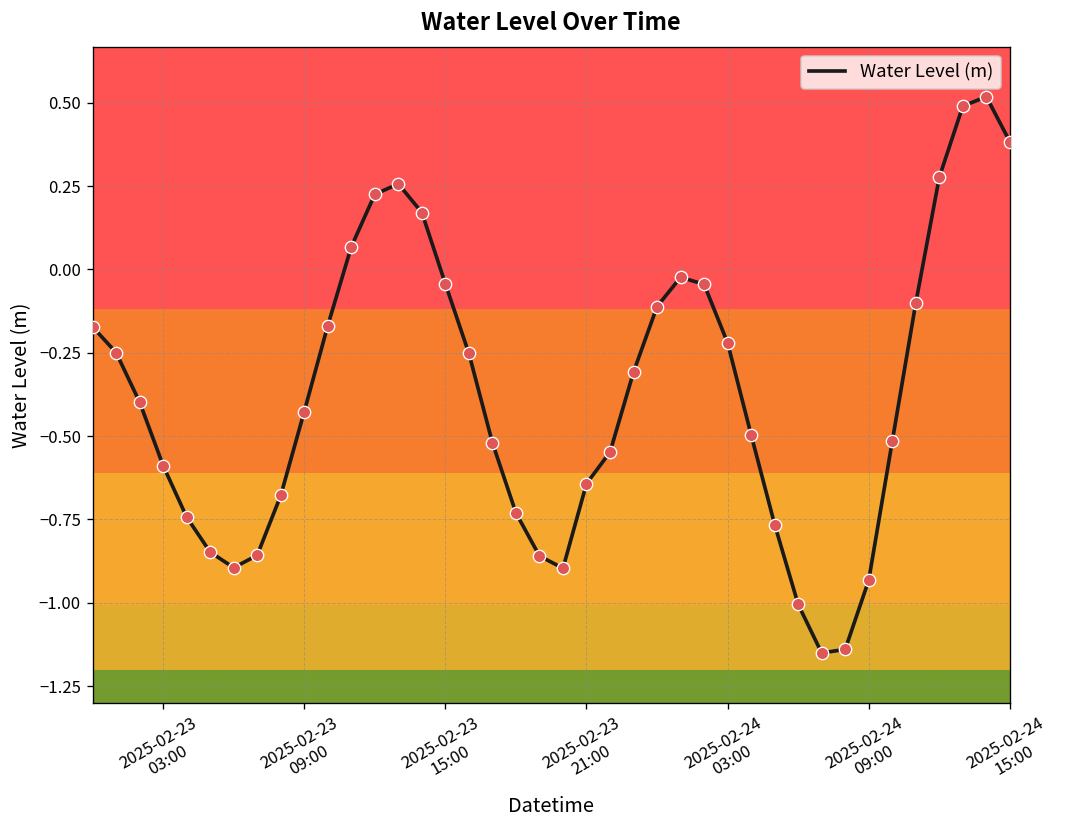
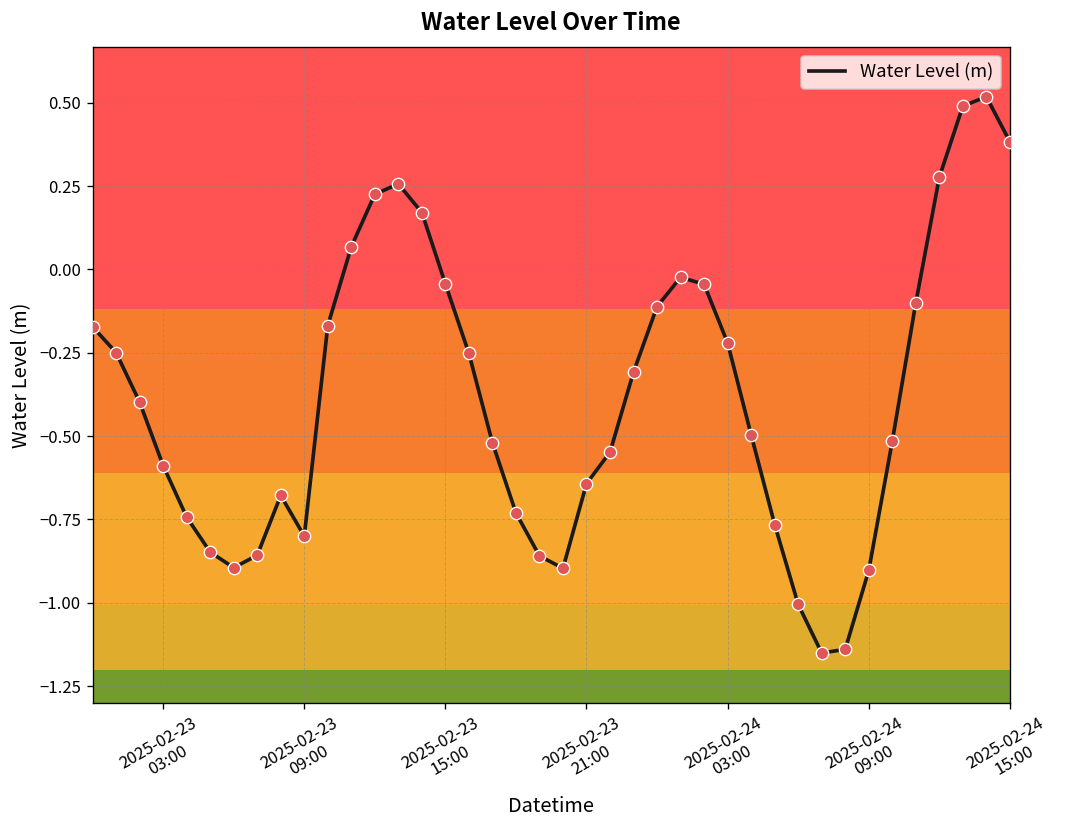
2025-02-23 09:00: -0.43 -> -0.80
2025-02-24 09:00: -0.93 -> -0.90
